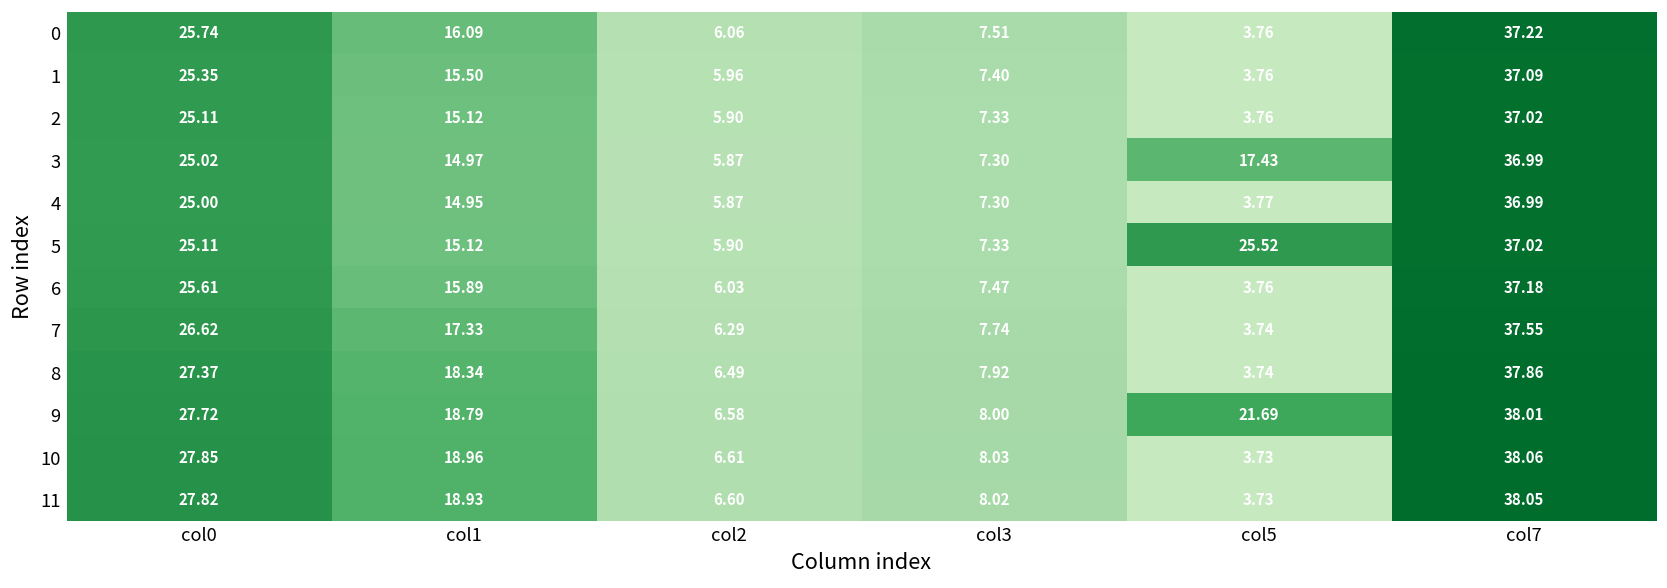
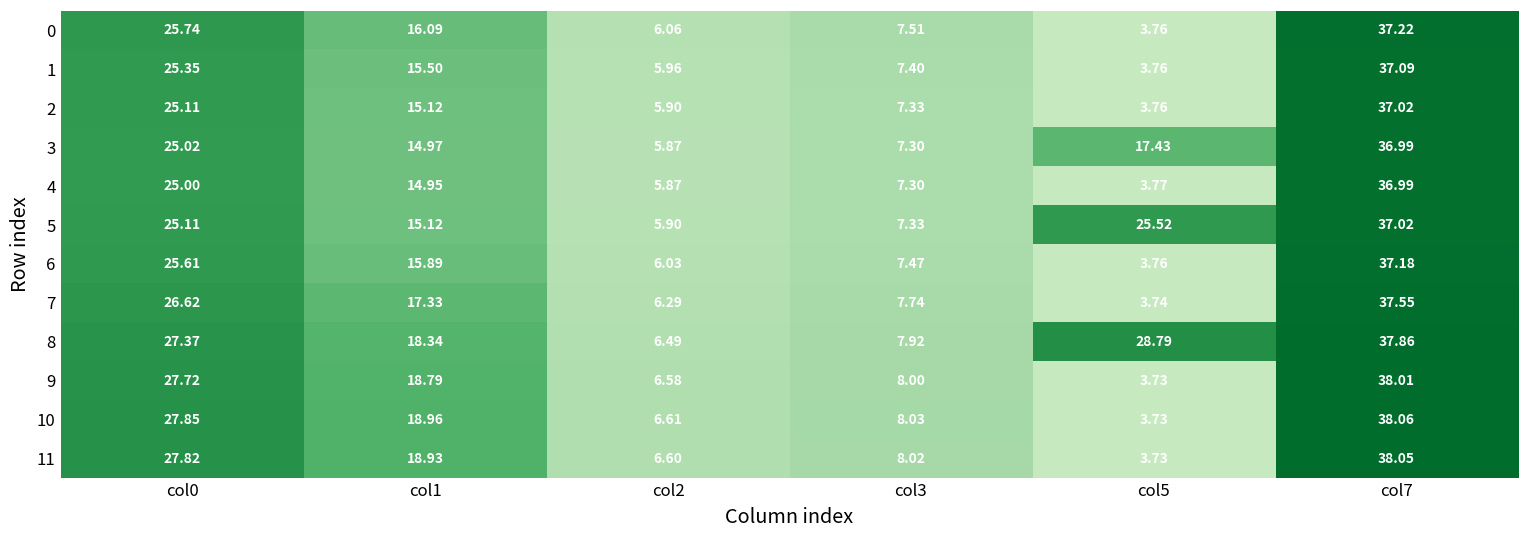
8, col5: 3.74 -> 28.79
9, col5: 21.69 -> 3.73
